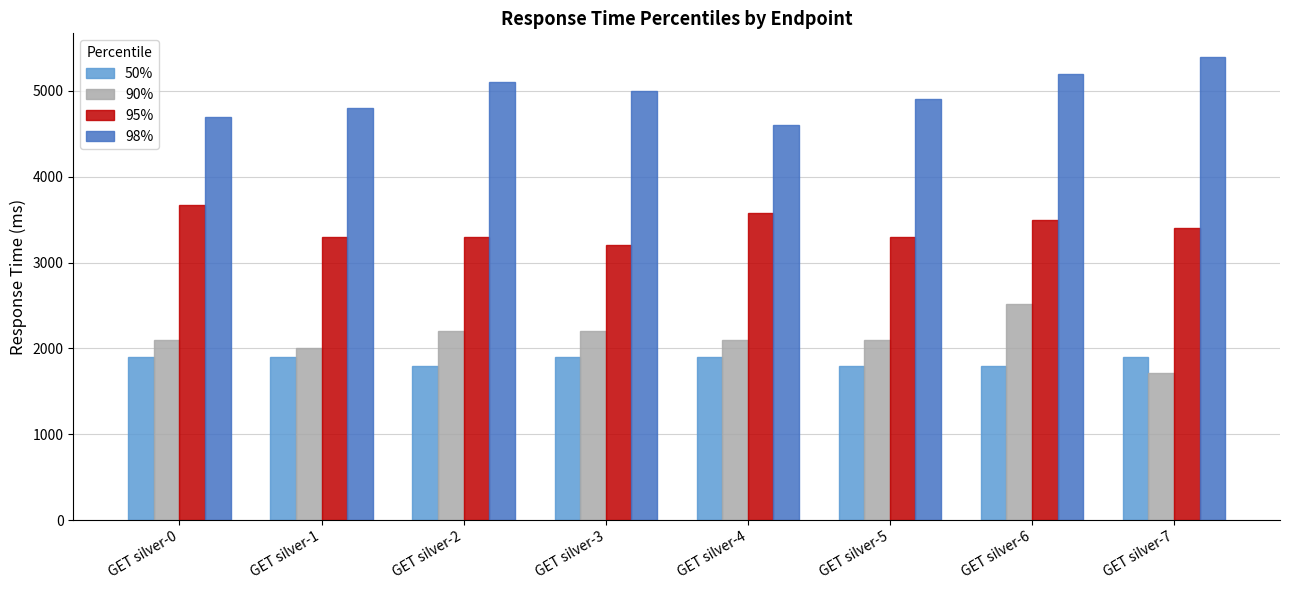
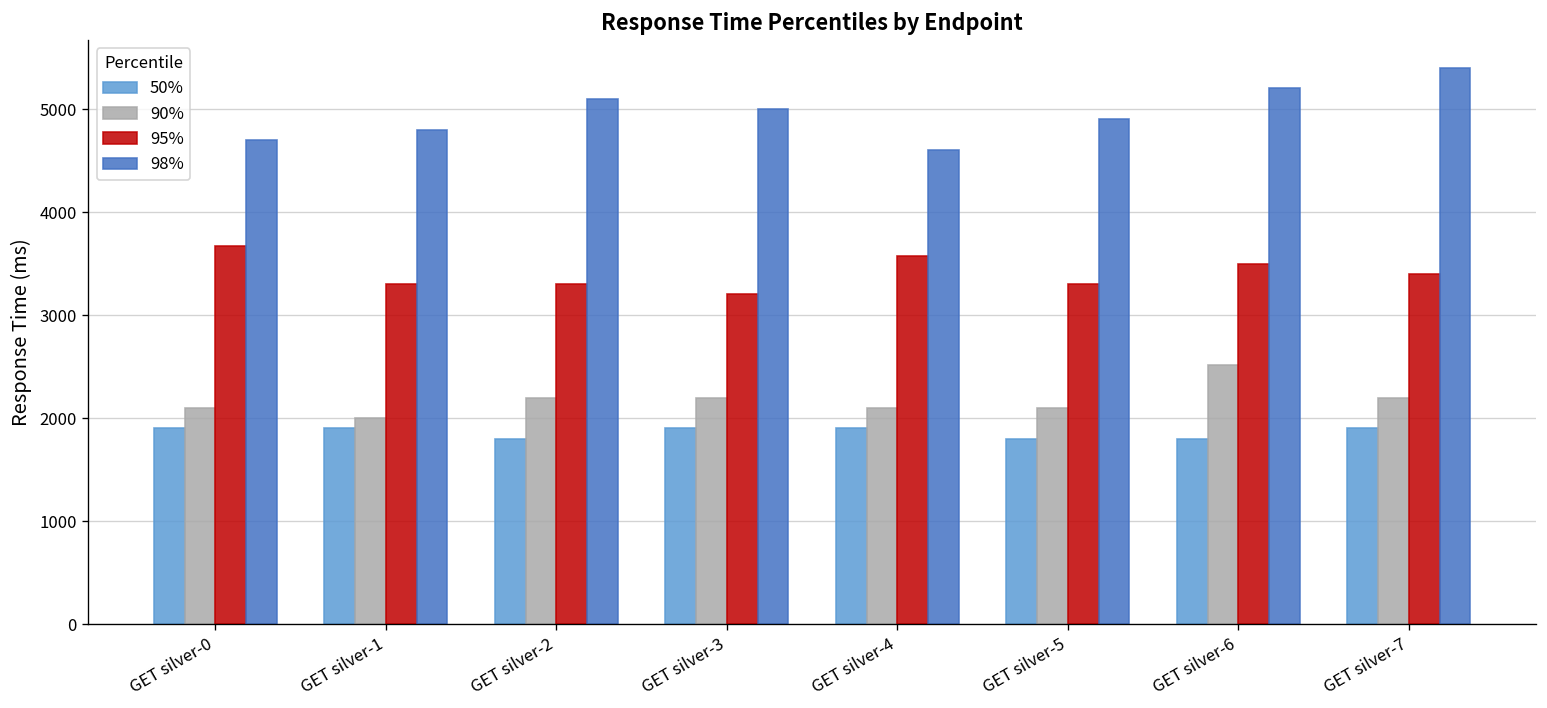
90%, GET silver-7: 1700 -> 2200
